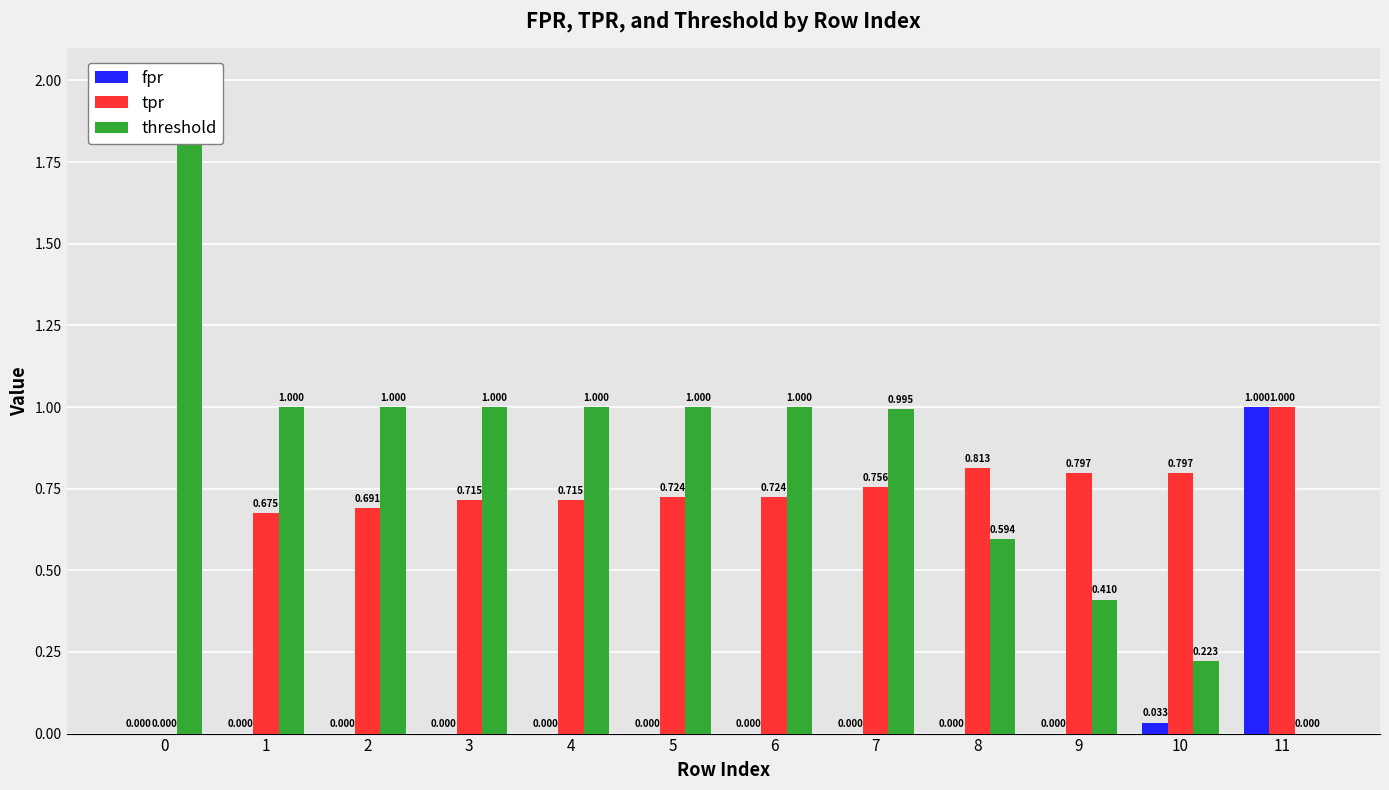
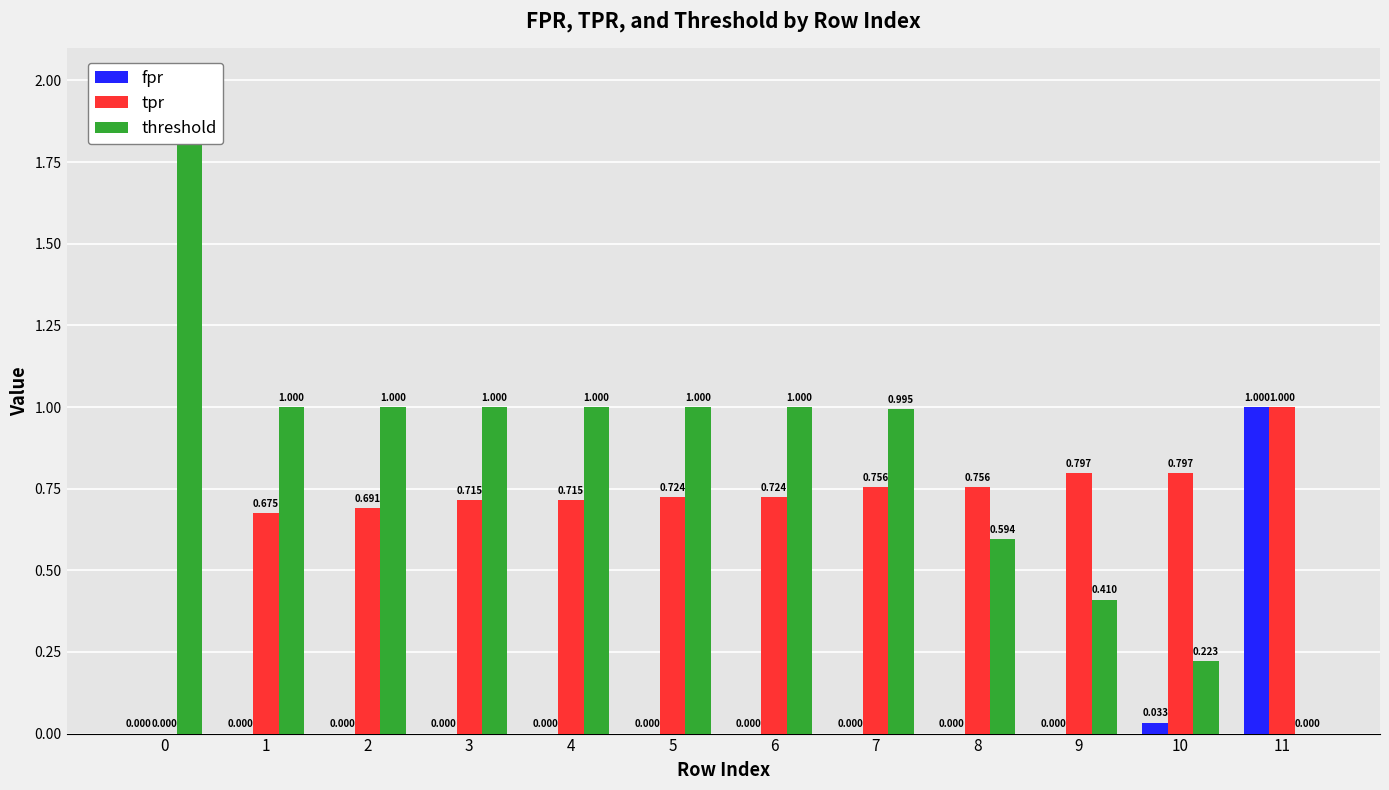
tpr, 8: 0.813 -> 0.756
